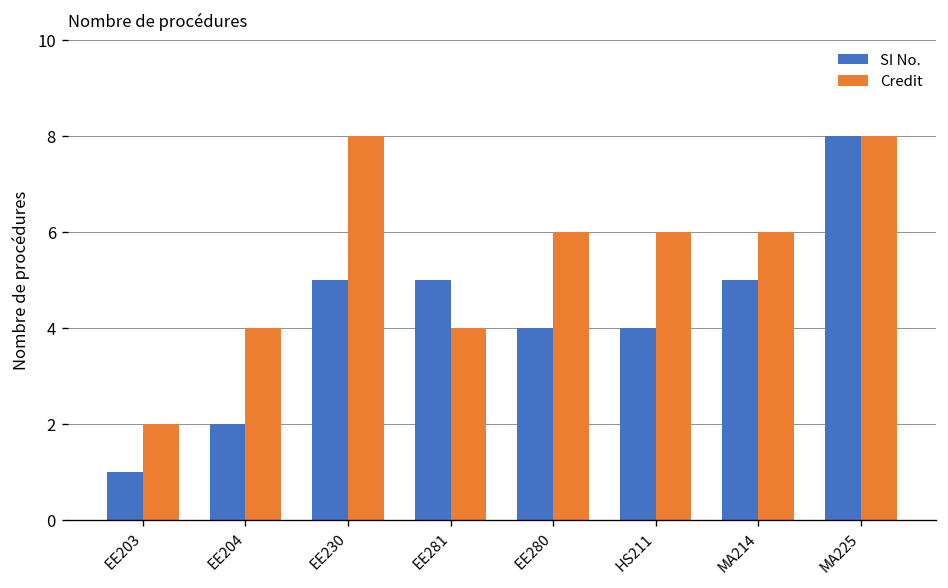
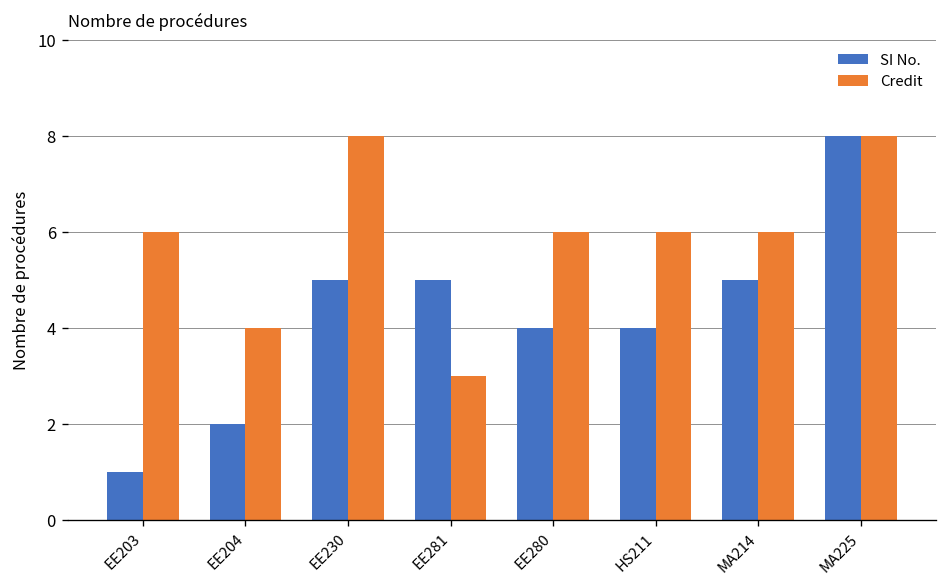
Credit, EE203: 2 -> 6
Credit, EE281: 4 -> 3
